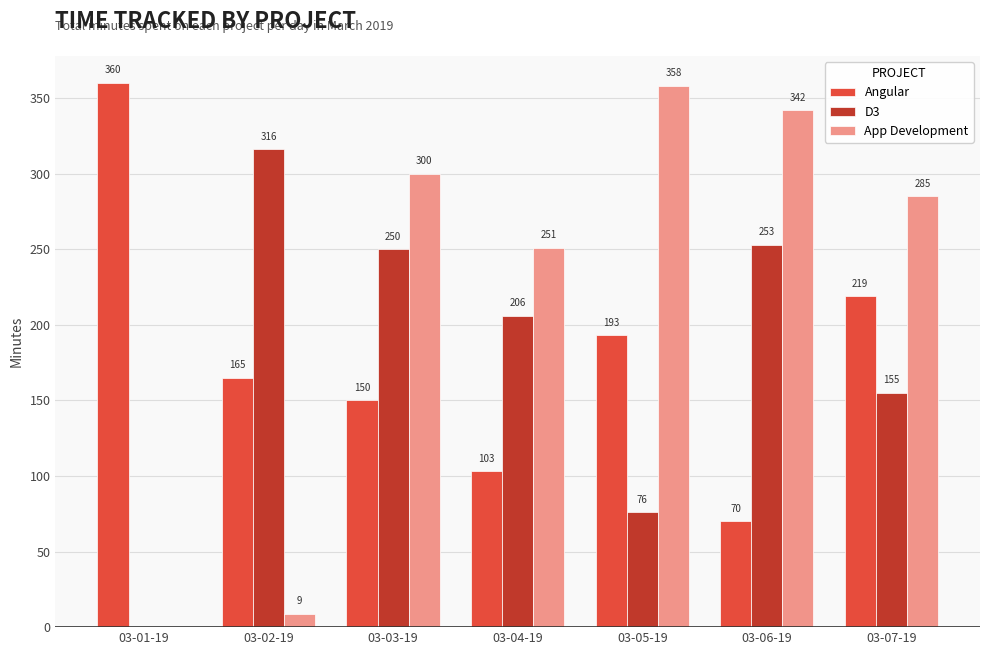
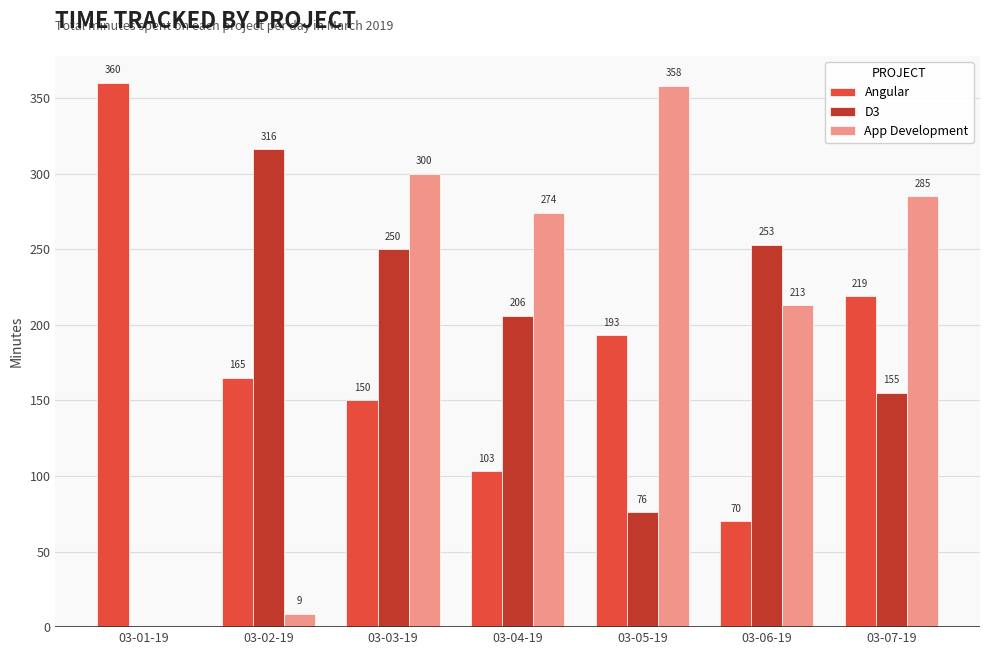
App Development, 03-04-19: 251 -> 274
App Development, 03-06-19: 342 -> 213
